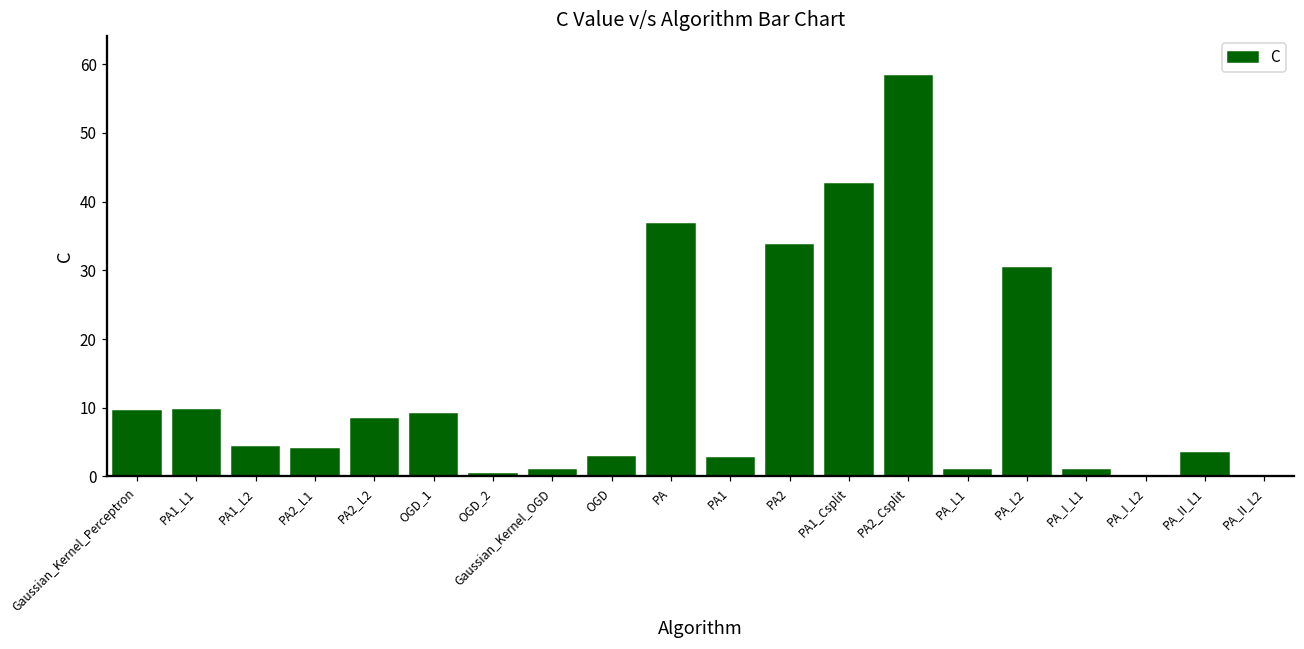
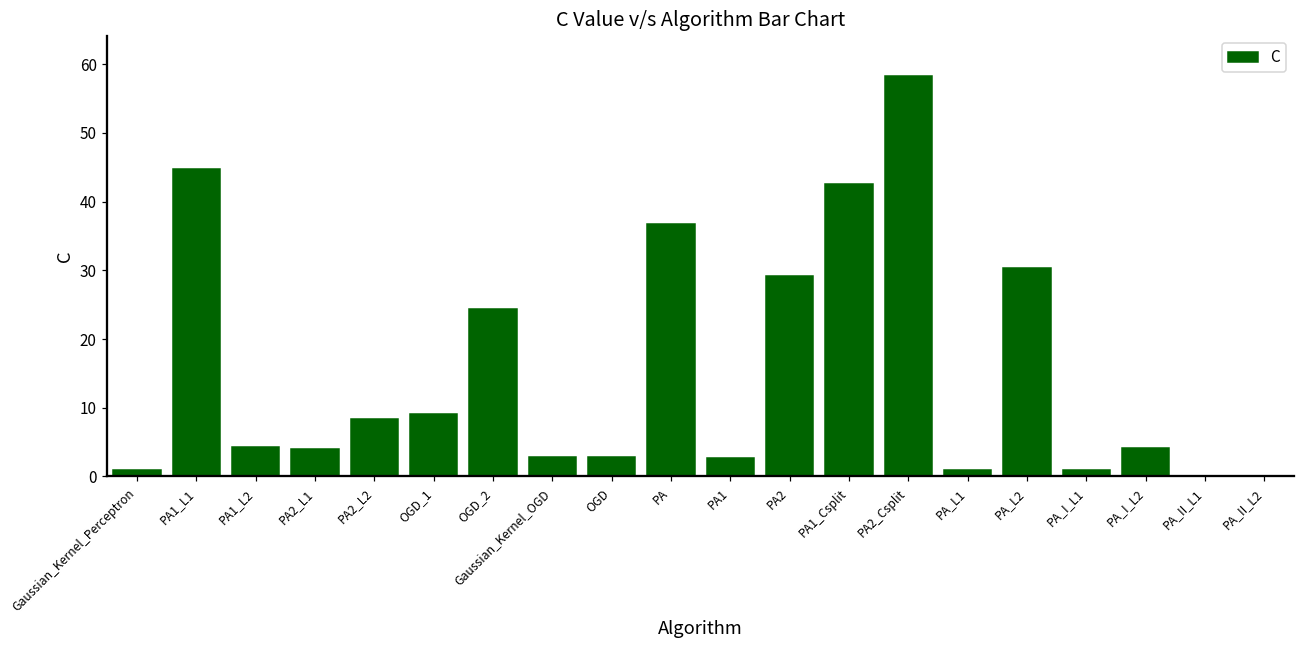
Gaussian_Kernel_Perceptron: 10 -> 1
PA1_L1: 10 -> 45
OGD_2: 0 -> 24
Gaussian_Kernel_OGD: 1 -> 3
PA2: 34 -> 29
PA_I_L2: 0 -> 4
PA_II_L1: 3 -> 0
